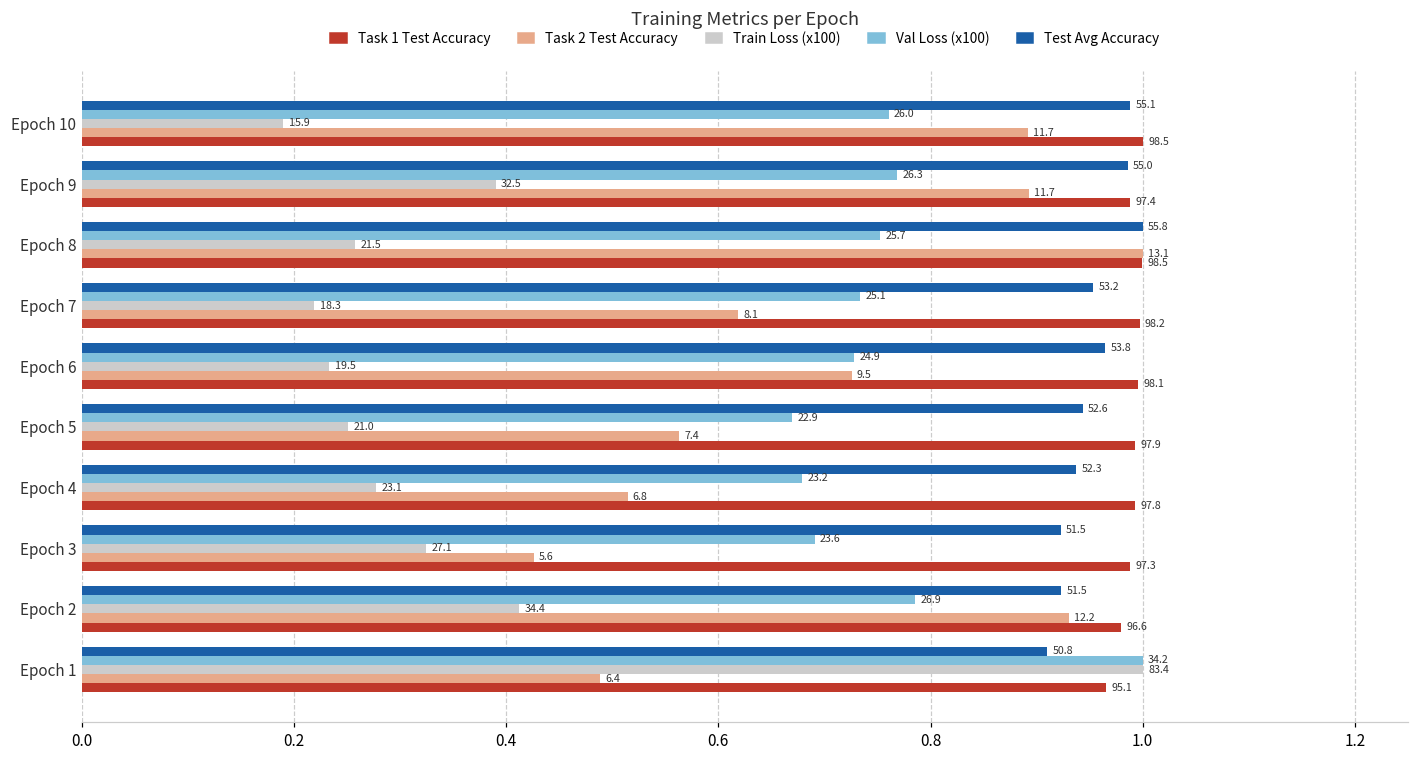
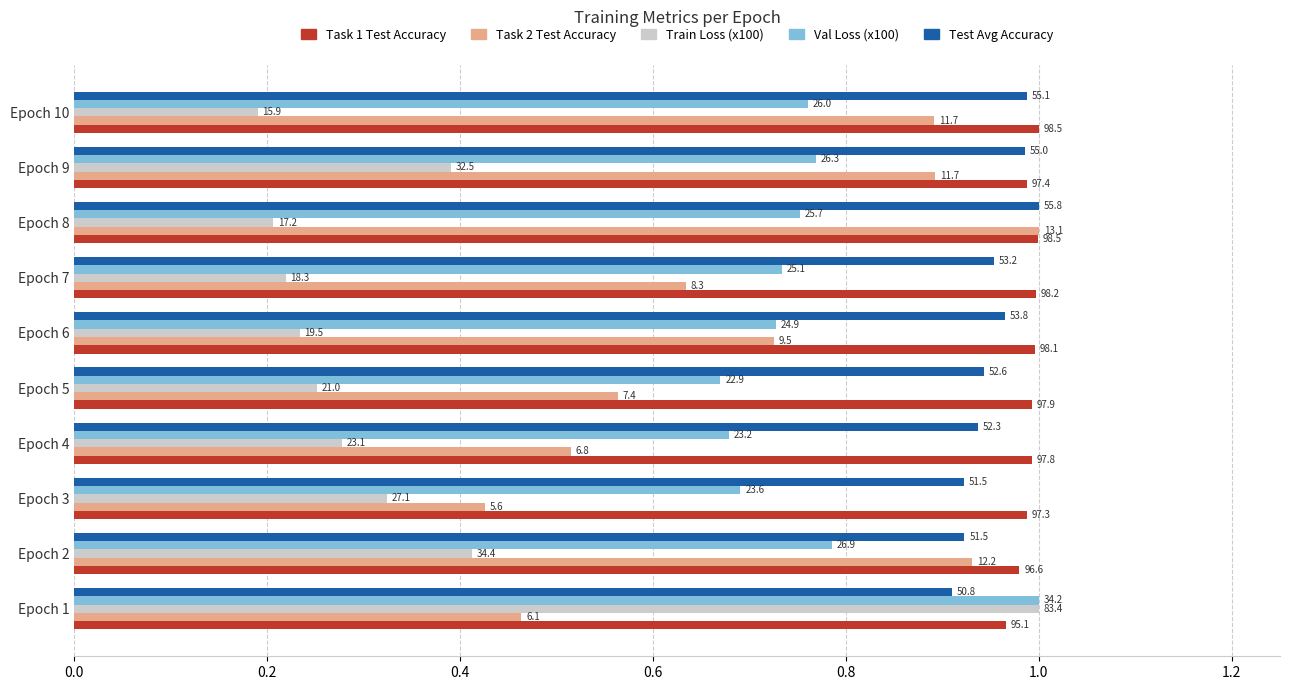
Train Loss (x100), Epoch 8: 21.5 -> 17.2
Task 2 Test Accuracy, Epoch 7: 8.1 -> 8.3
Task 2 Test Accuracy, Epoch 1: 6.4 -> 6.1
